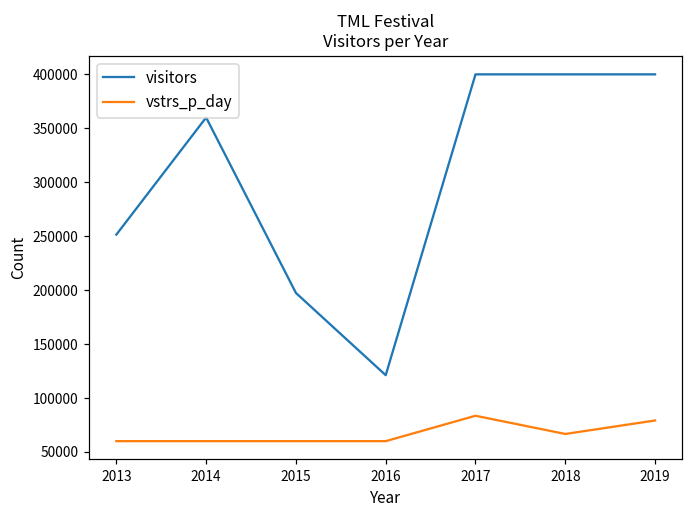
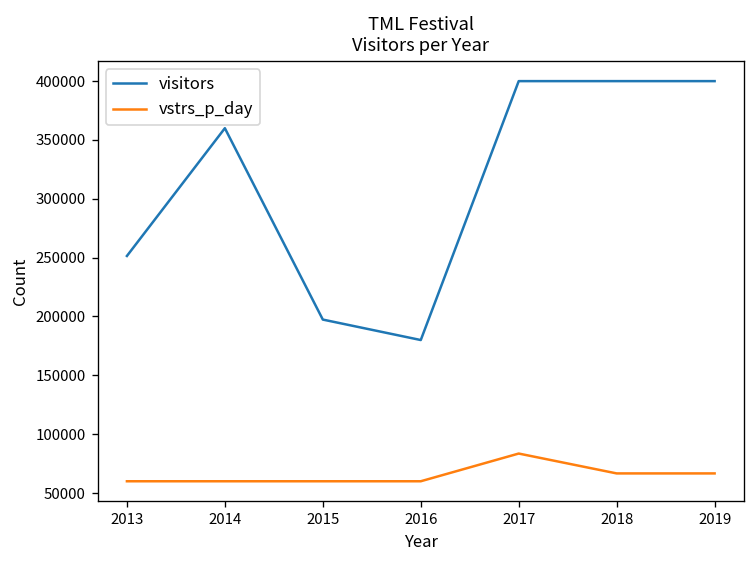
visitors, 2016: 120000 -> 180000
vstrs_p_day, 2019: 80000 -> 70000
